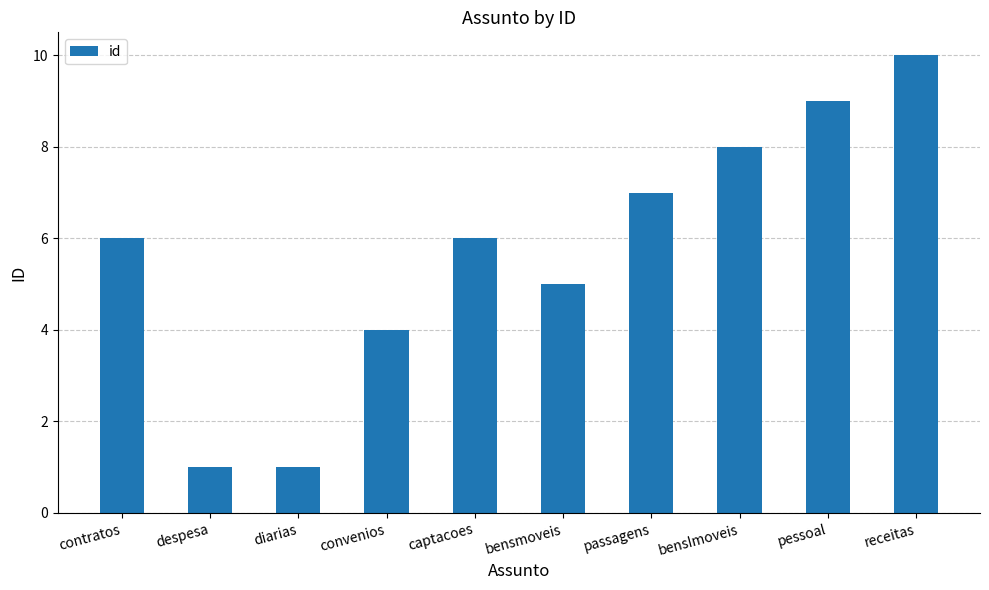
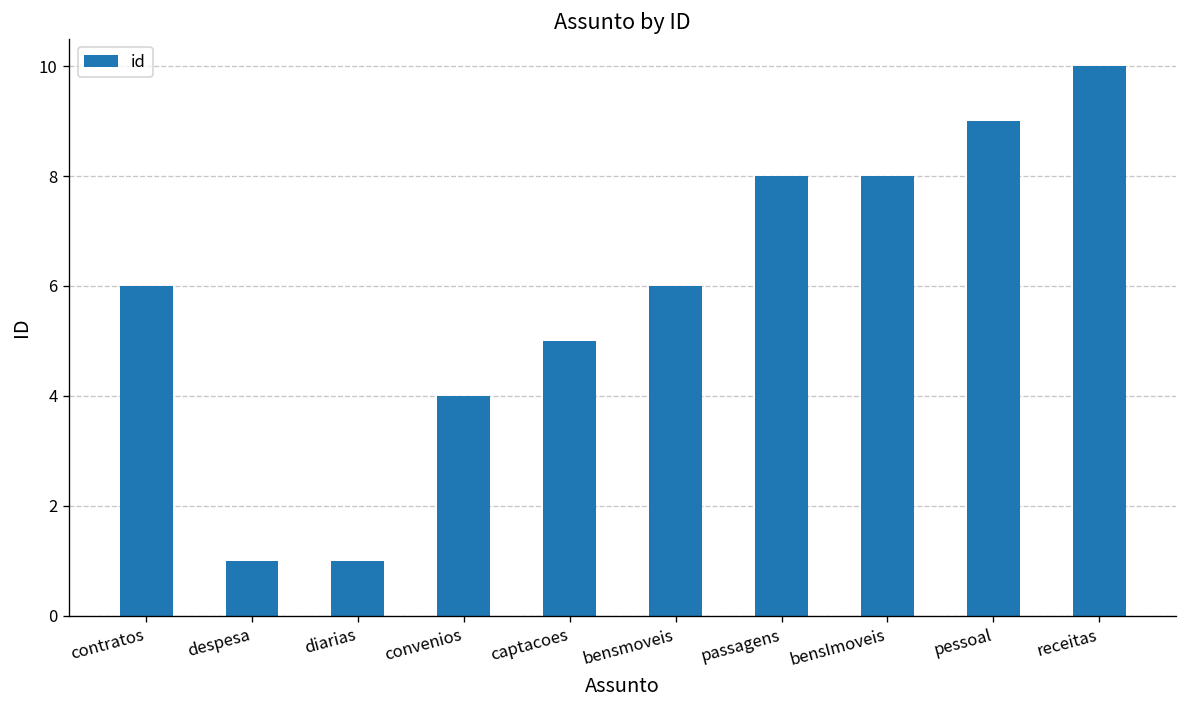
captacoes: 6 -> 5
bensmoveis: 5 -> 6
passagens: 7 -> 8
